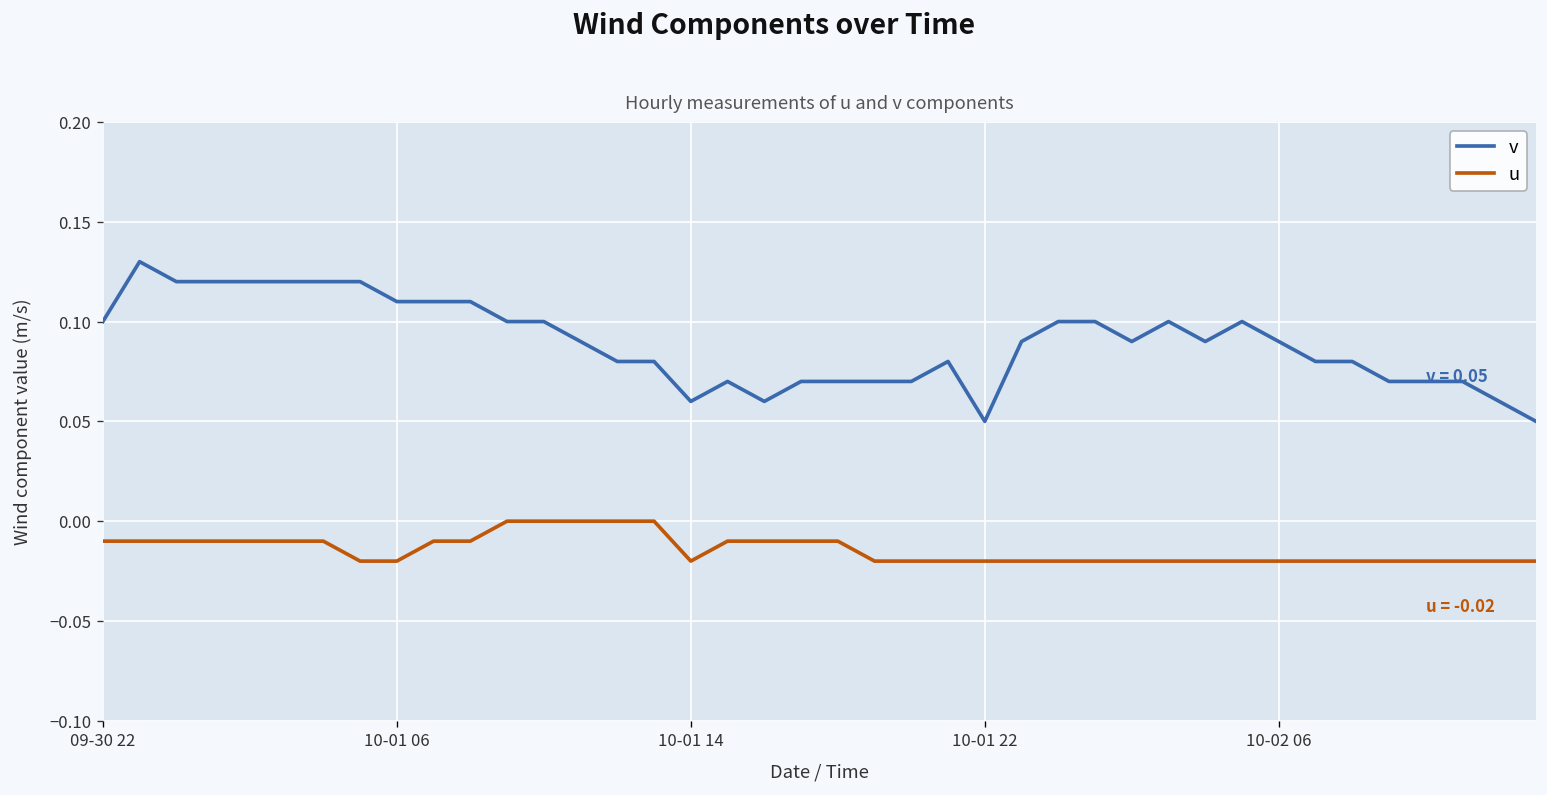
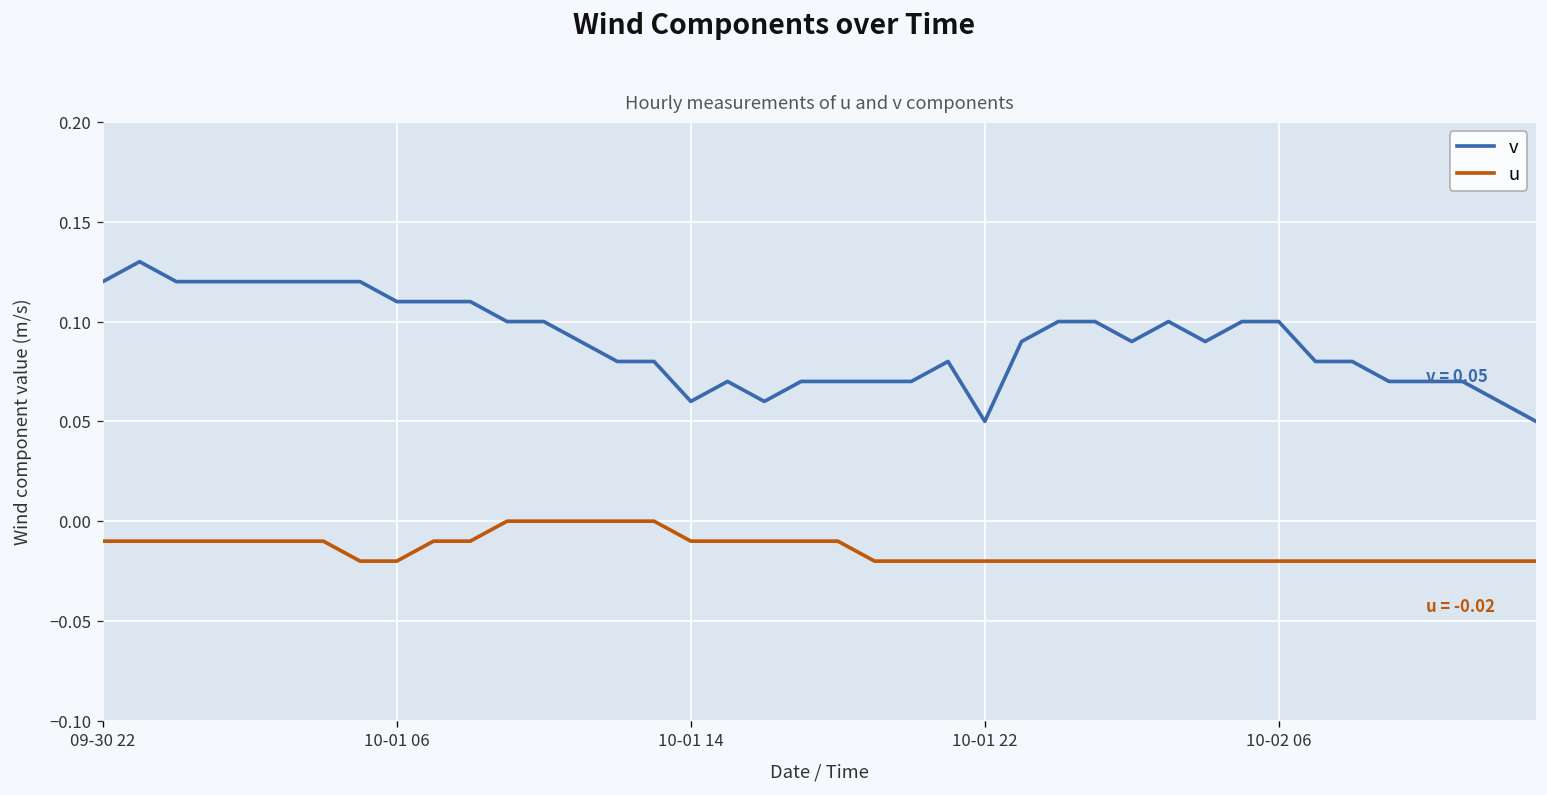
v, 09-30 22: 0.10 -> 0.12
u, 10-01 14: -0.02 -> -0.01
v, 10-02 06: 0.09 -> 0.10
